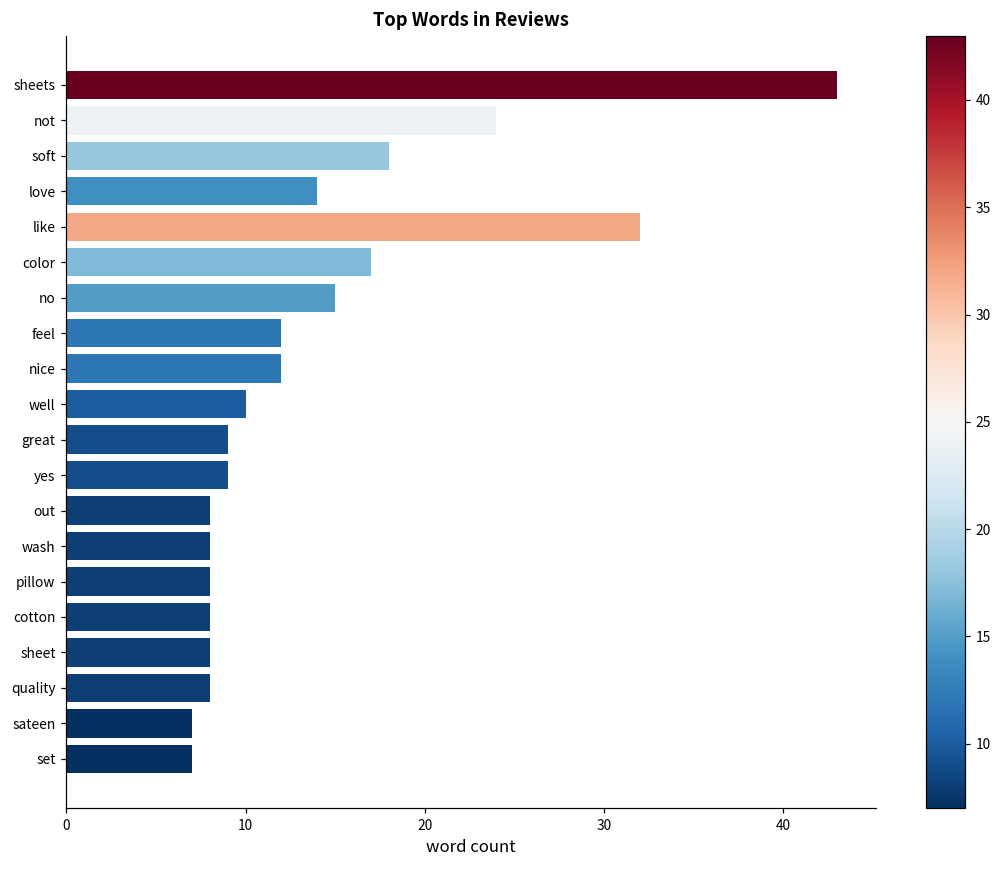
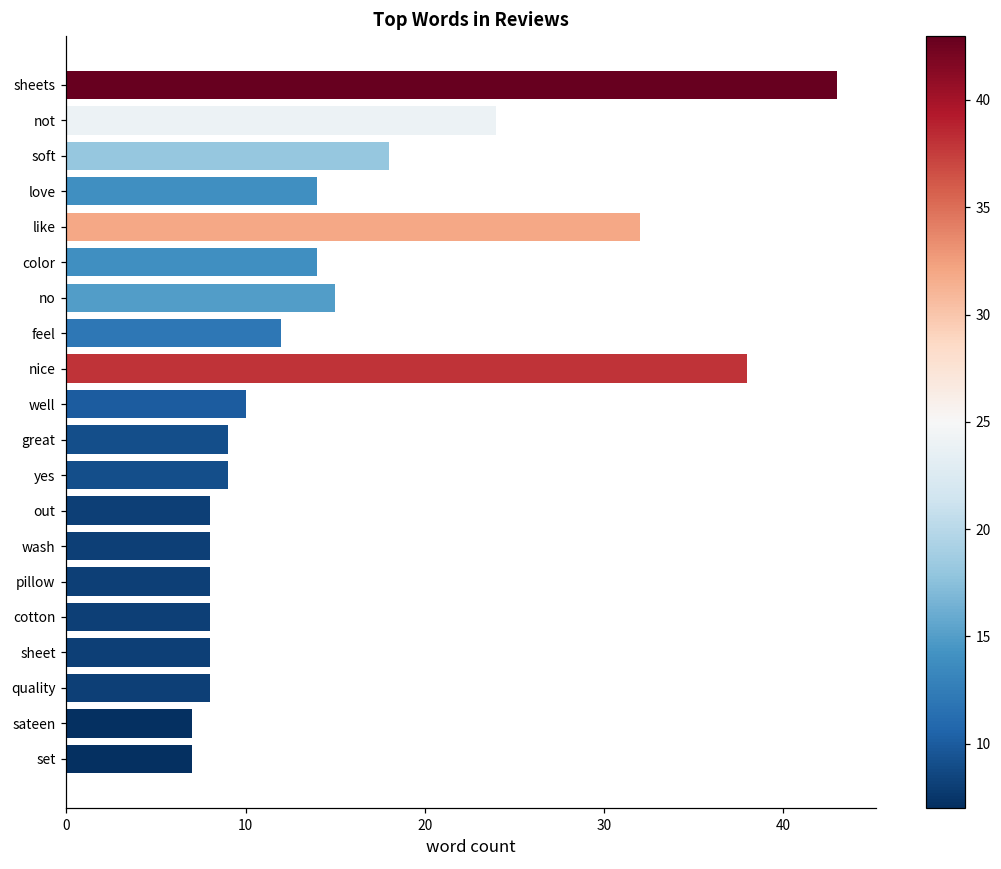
color: 17 -> 14
nice: 12 -> 38
